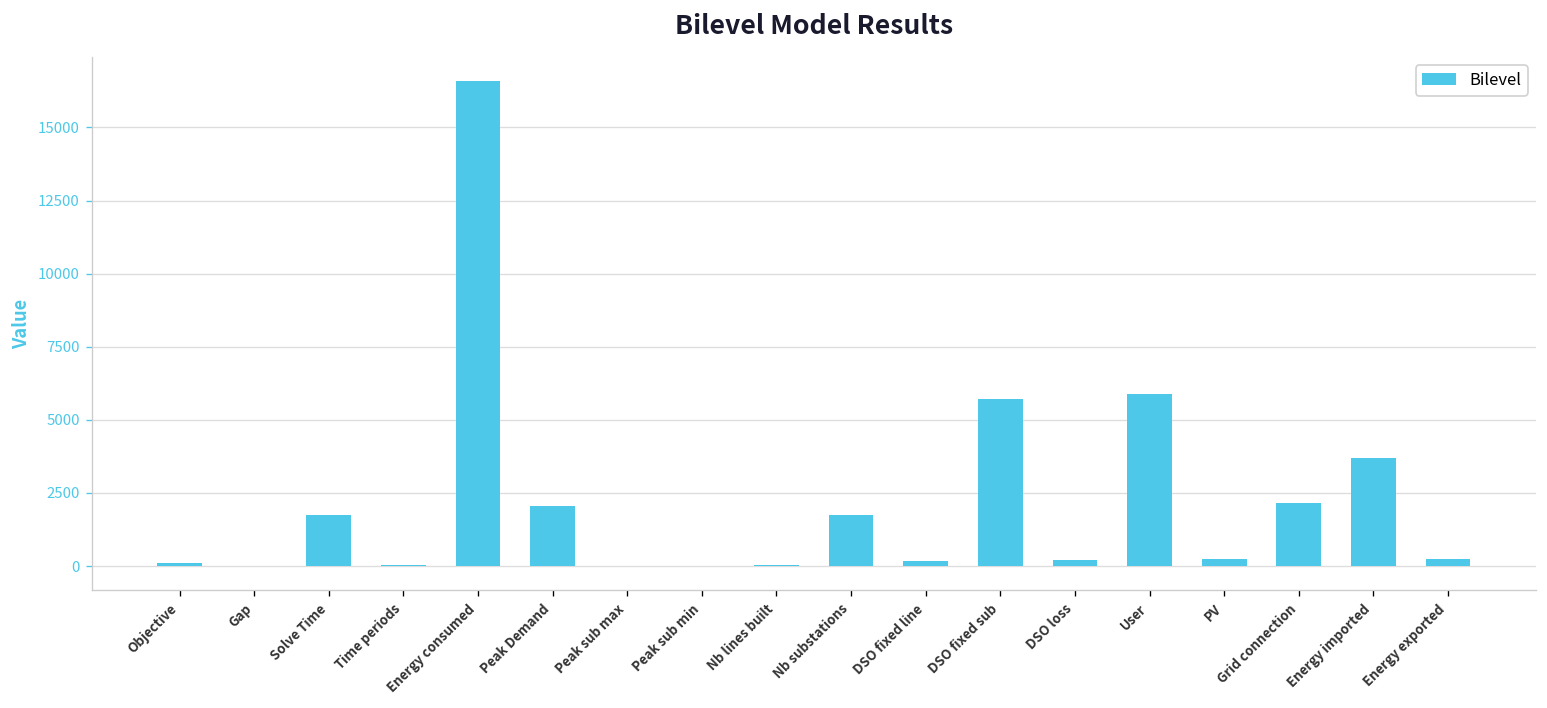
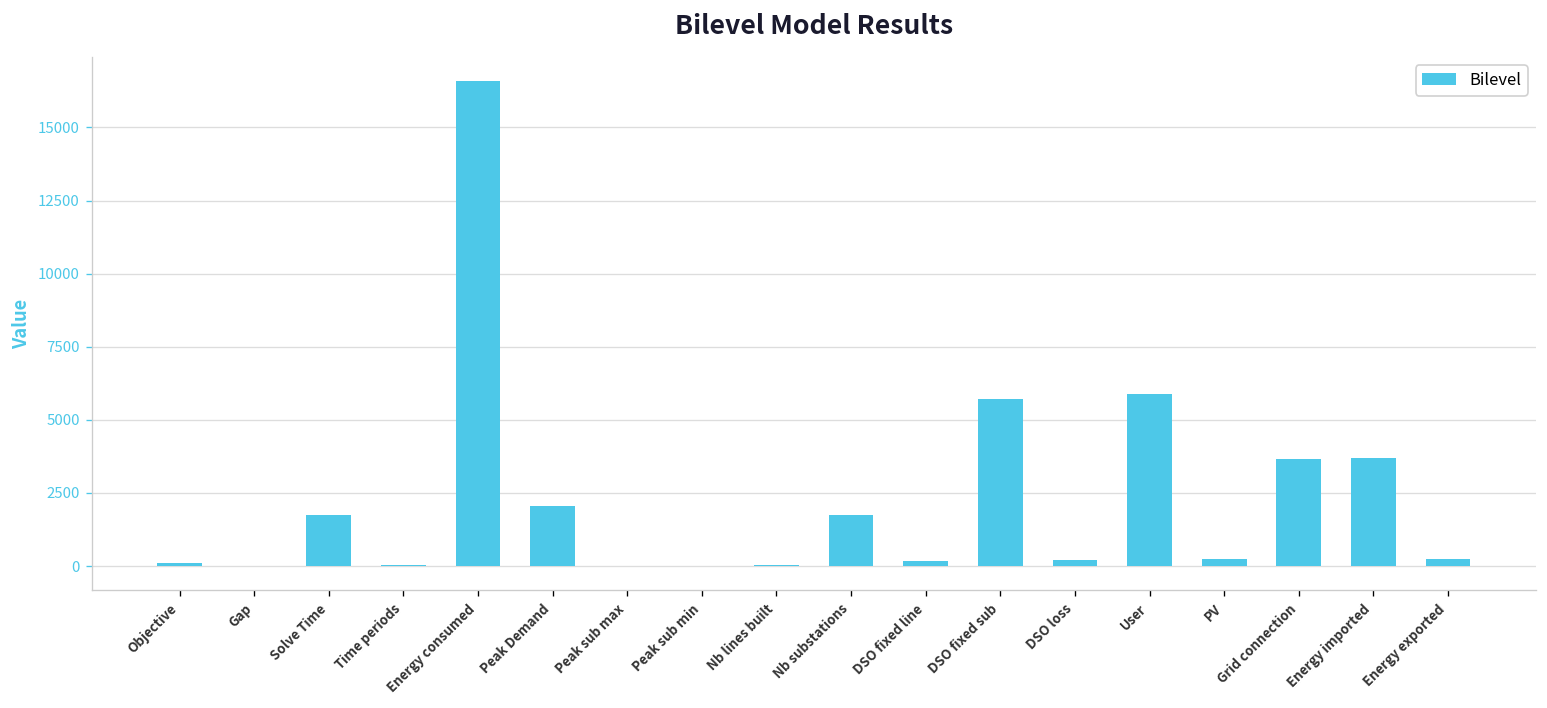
Grid connection: 2200 -> 3700
